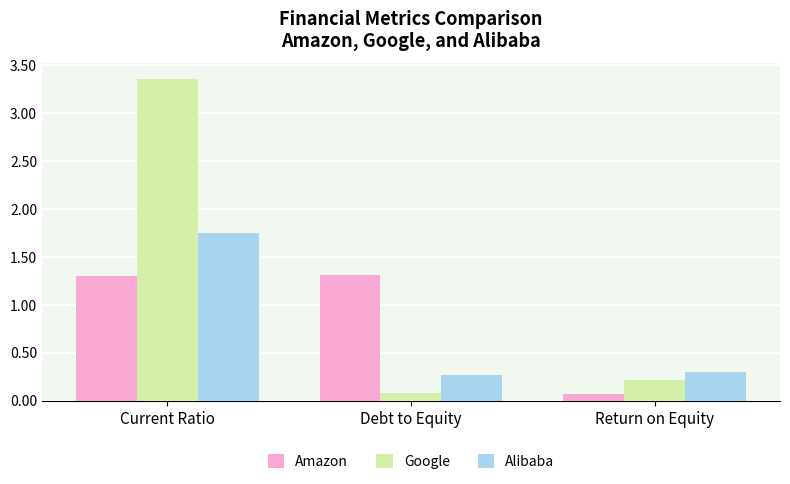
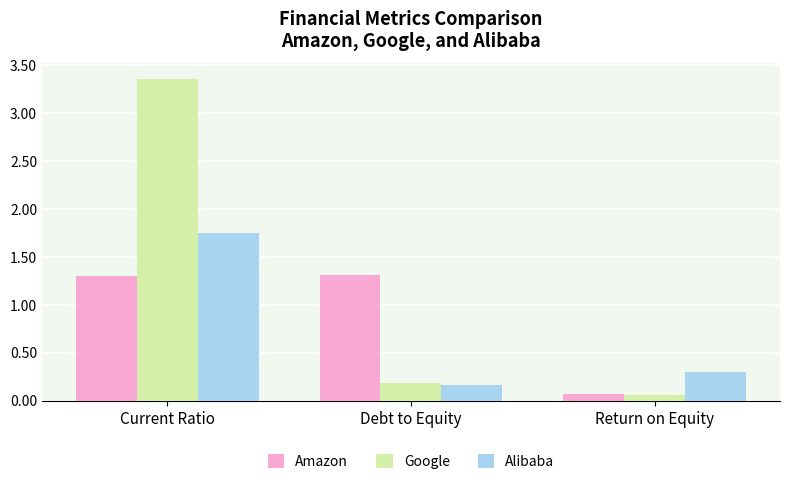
Google, Debt to Equity: 0.1 -> 0.2
Alibaba, Debt to Equity: 0.3 -> 0.2
Google, Return on Equity: 0.2 -> 0.1
